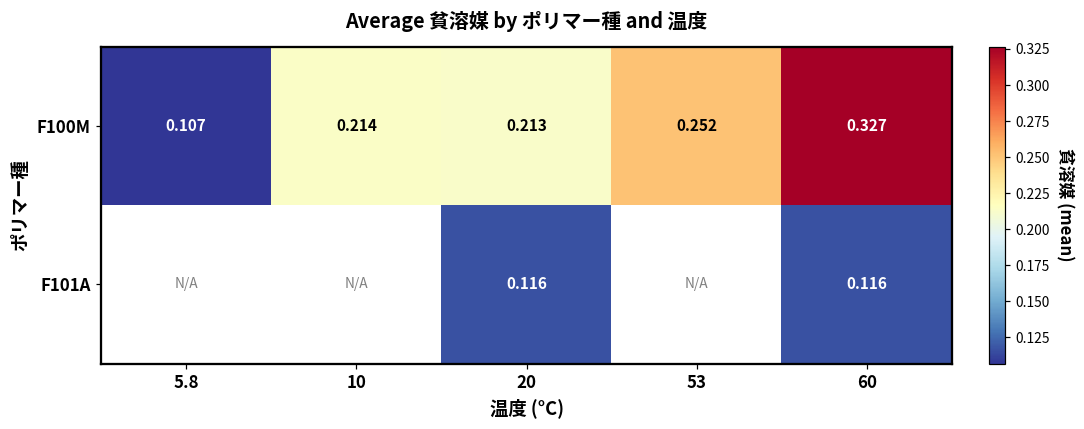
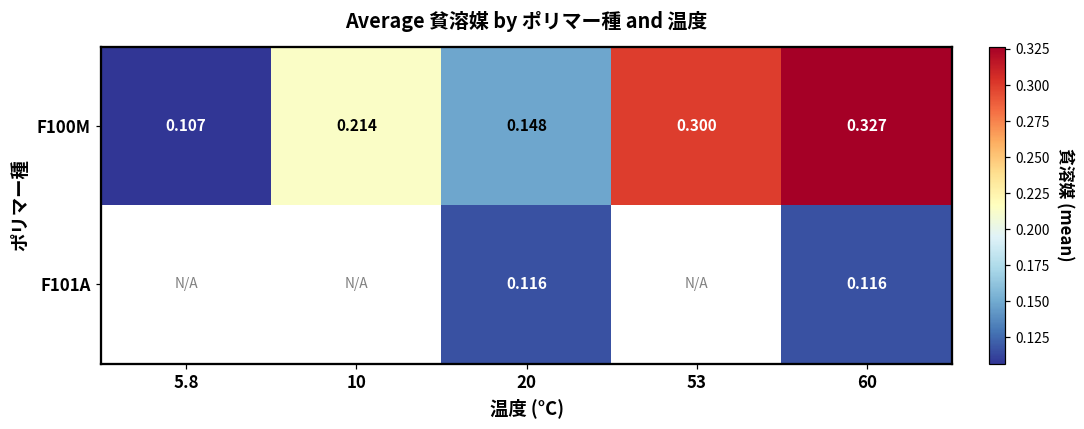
F100M, 20: 0.213 -> 0.148
F100M, 53: 0.252 -> 0.300
